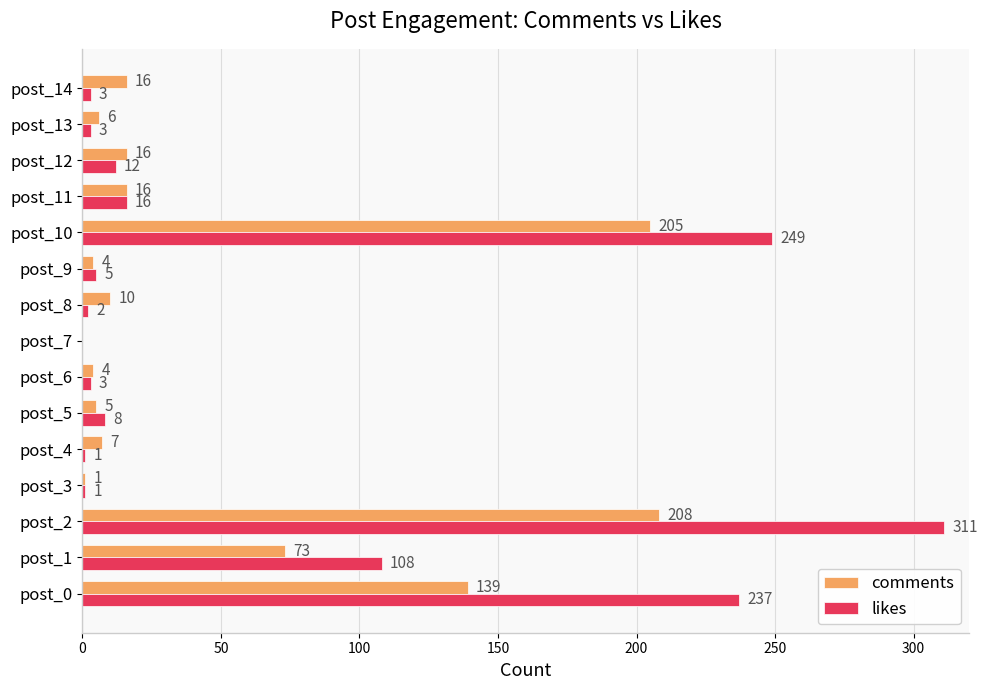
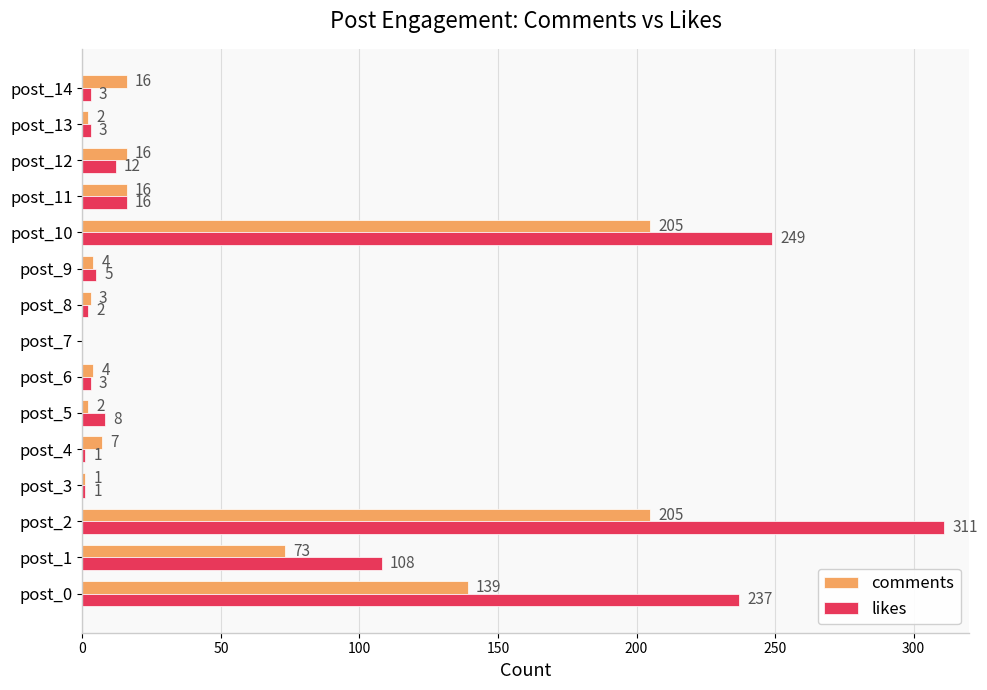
comments, post_13: 6 -> 2
comments, post_8: 10 -> 3
comments, post_5: 5 -> 2
comments, post_2: 208 -> 205
